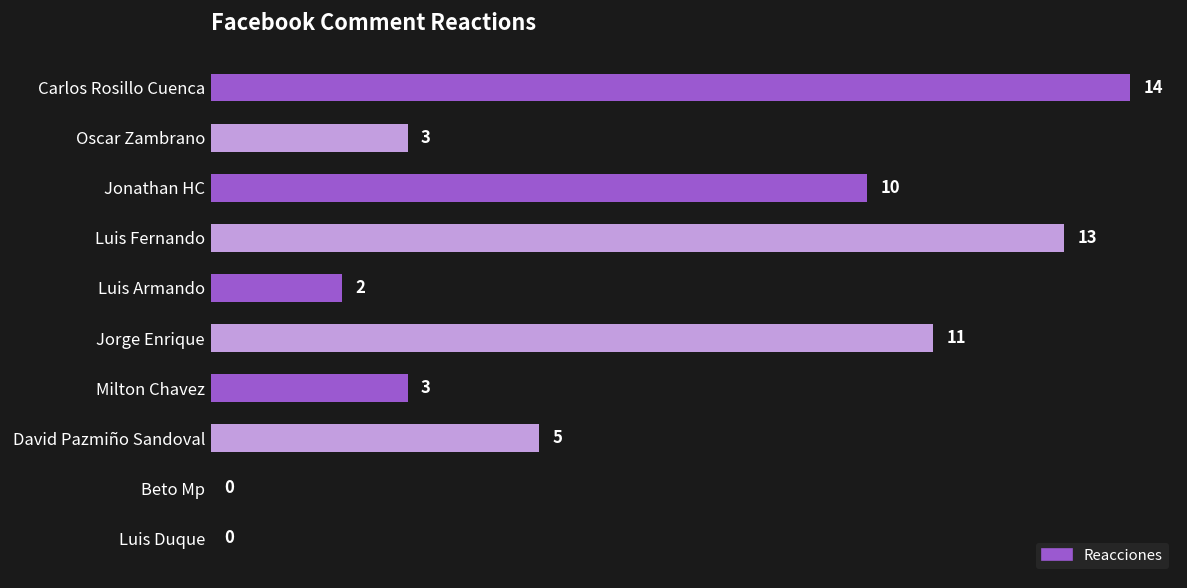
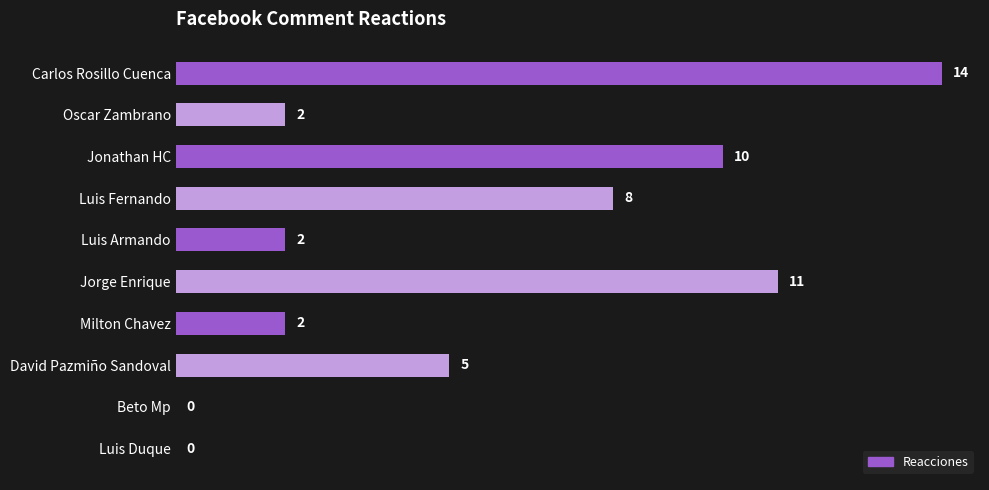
Oscar Zambrano: 3 -> 2
Luis Fernando: 13 -> 8
Milton Chavez: 3 -> 2
